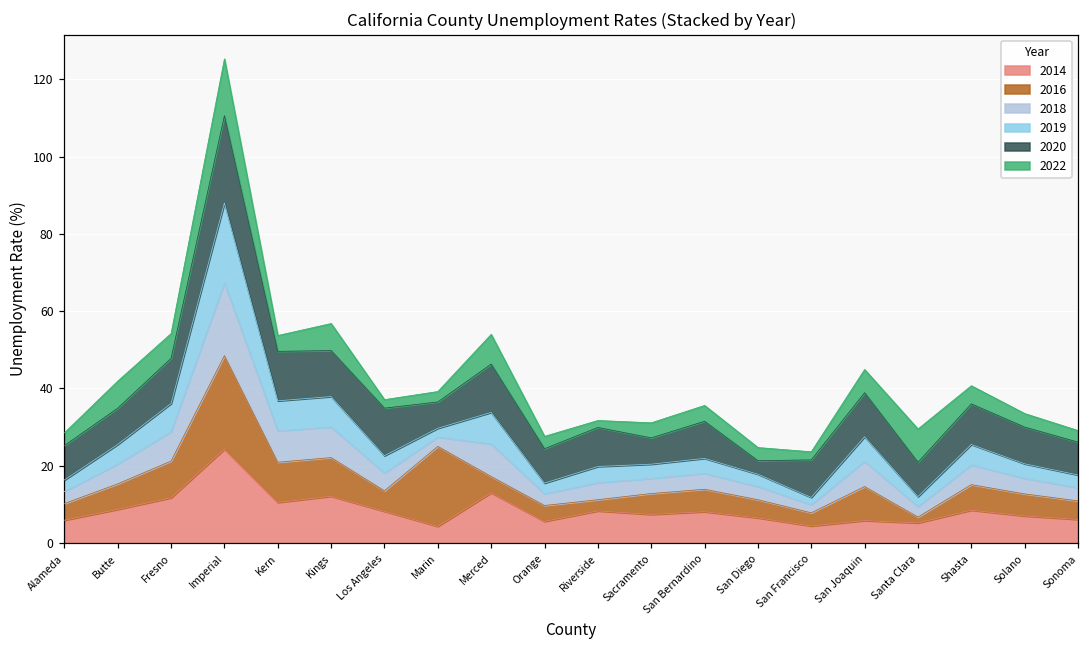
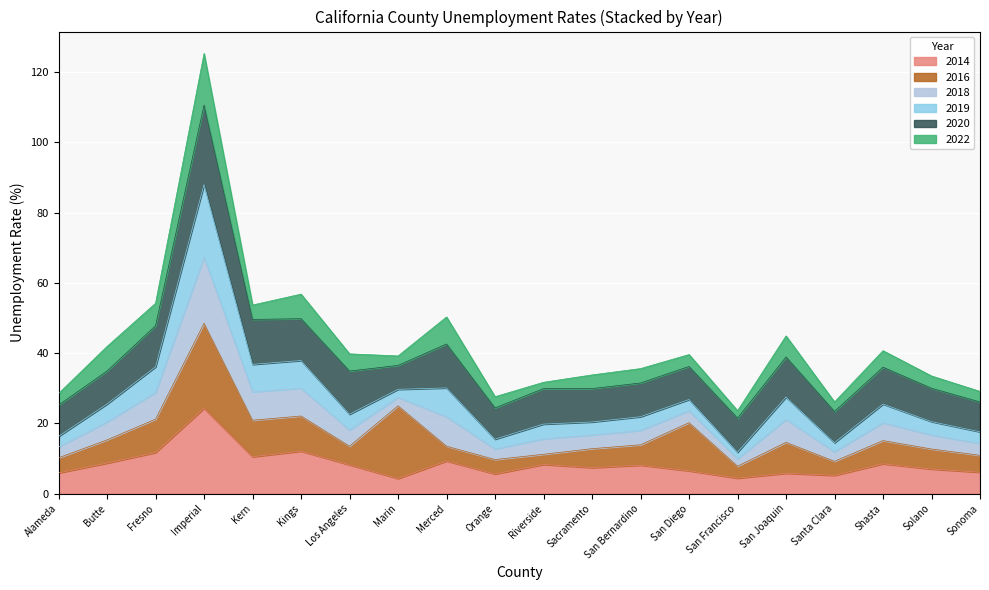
2022, Los Angeles: 2 -> 5
2014, Merced: 13 -> 9
2020, Sacramento: 7 -> 10
2016, San Diego: 5 -> 14
2020, San Diego: 4 -> 9
2016, Santa Clara: 2 -> 4
2022, Santa Clara: 9 -> 3
